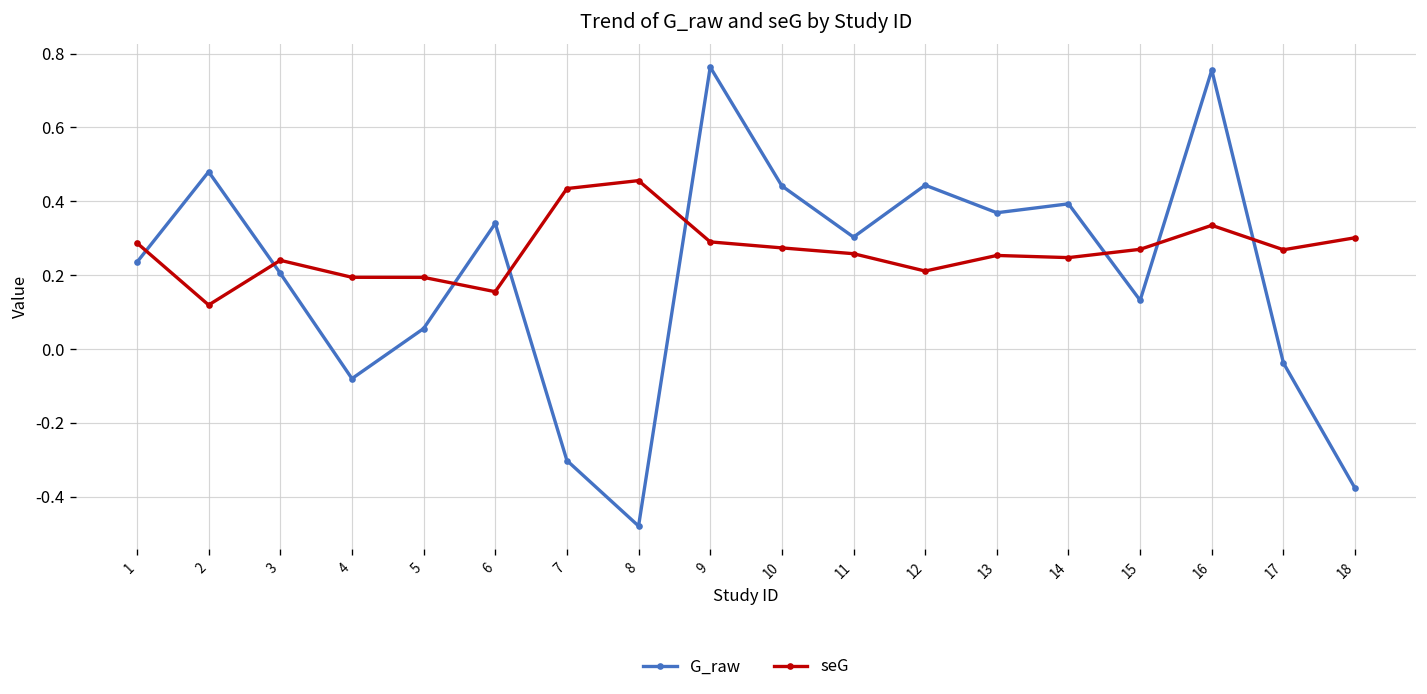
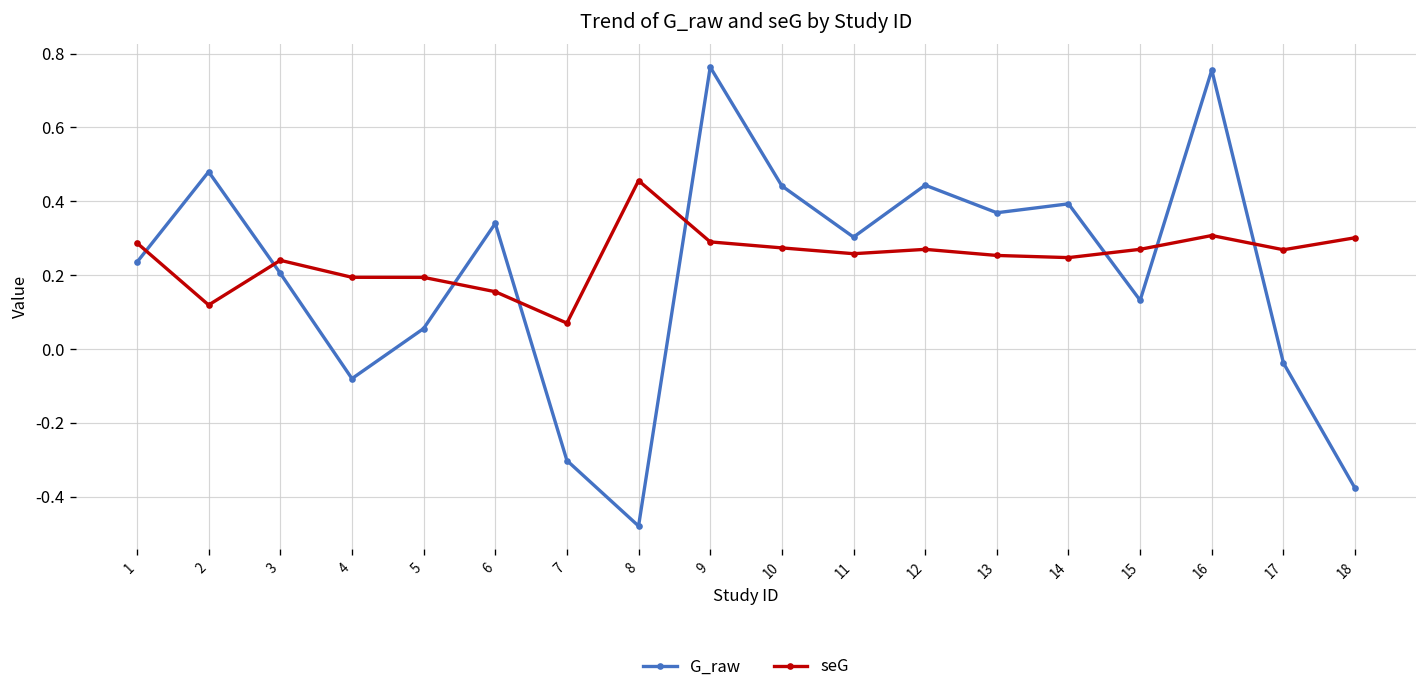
seG, 7: 0.43 -> 0.07
seG, 12: 0.21 -> 0.27
seG, 16: 0.33 -> 0.31
